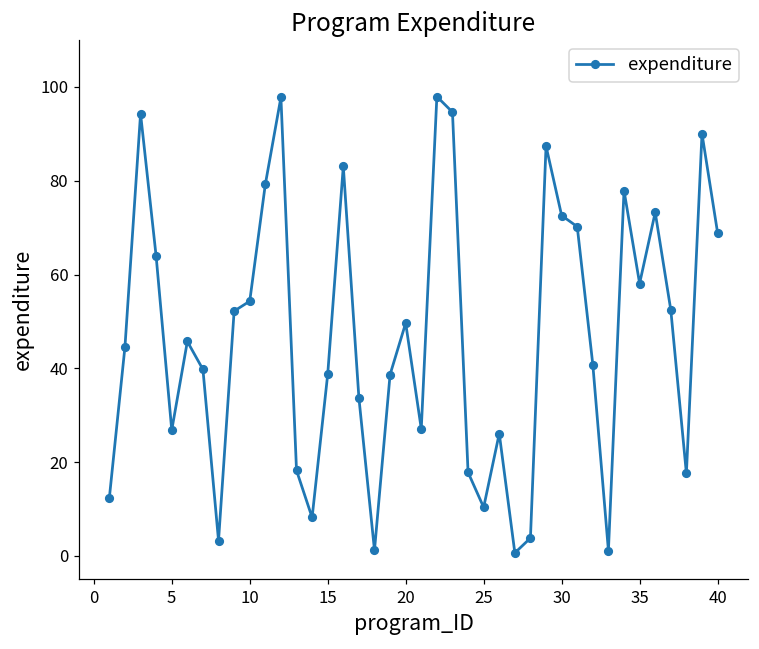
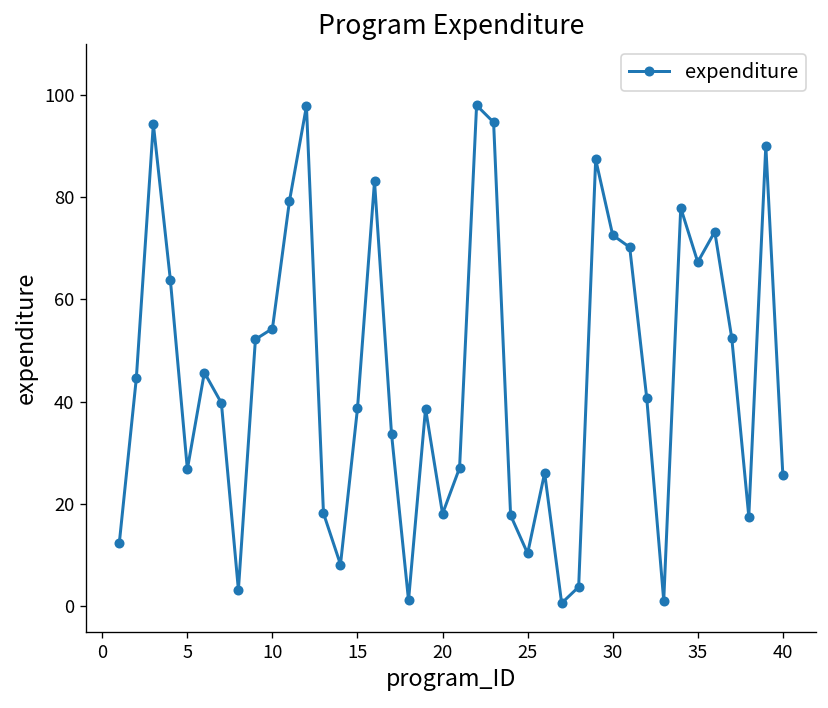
20: 50 -> 18
35: 58 -> 67
40: 69 -> 26
